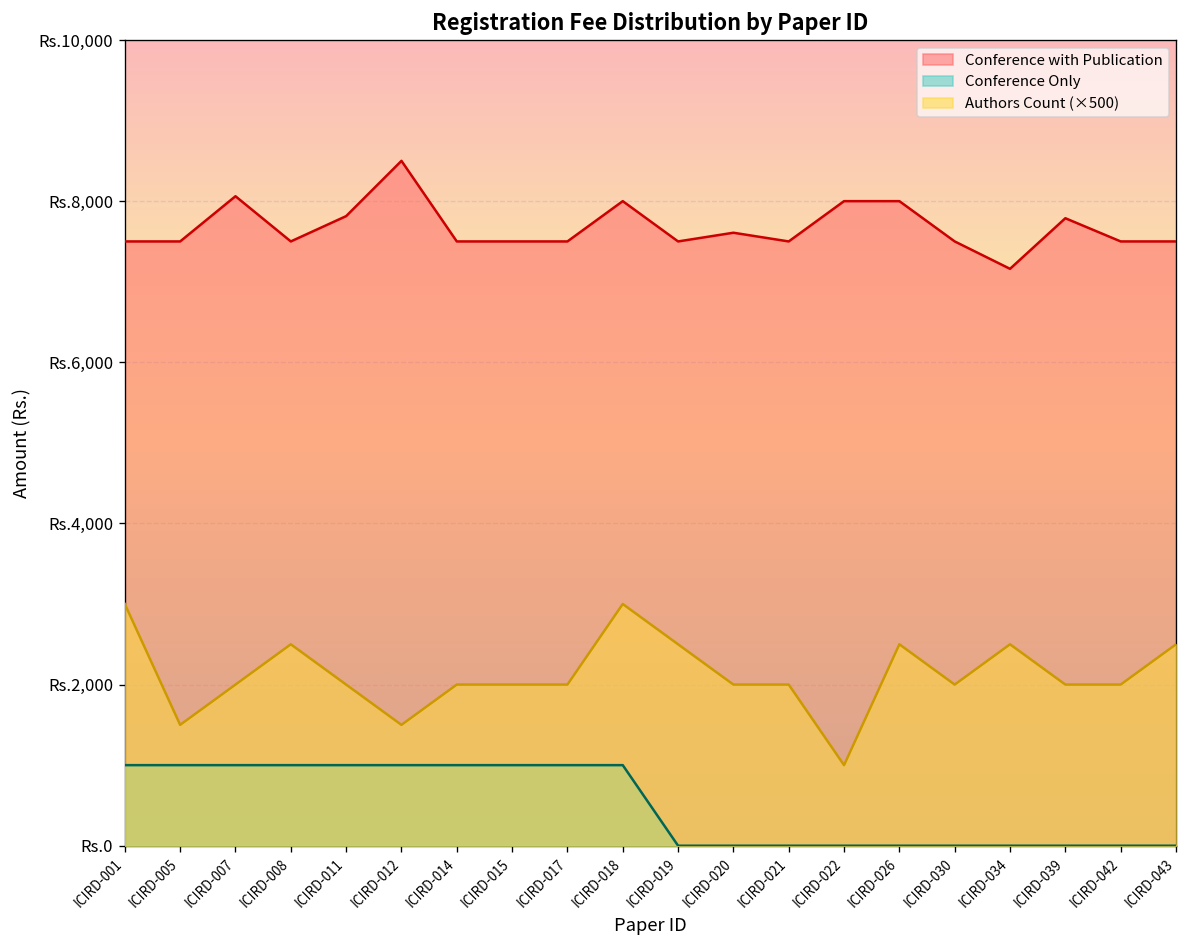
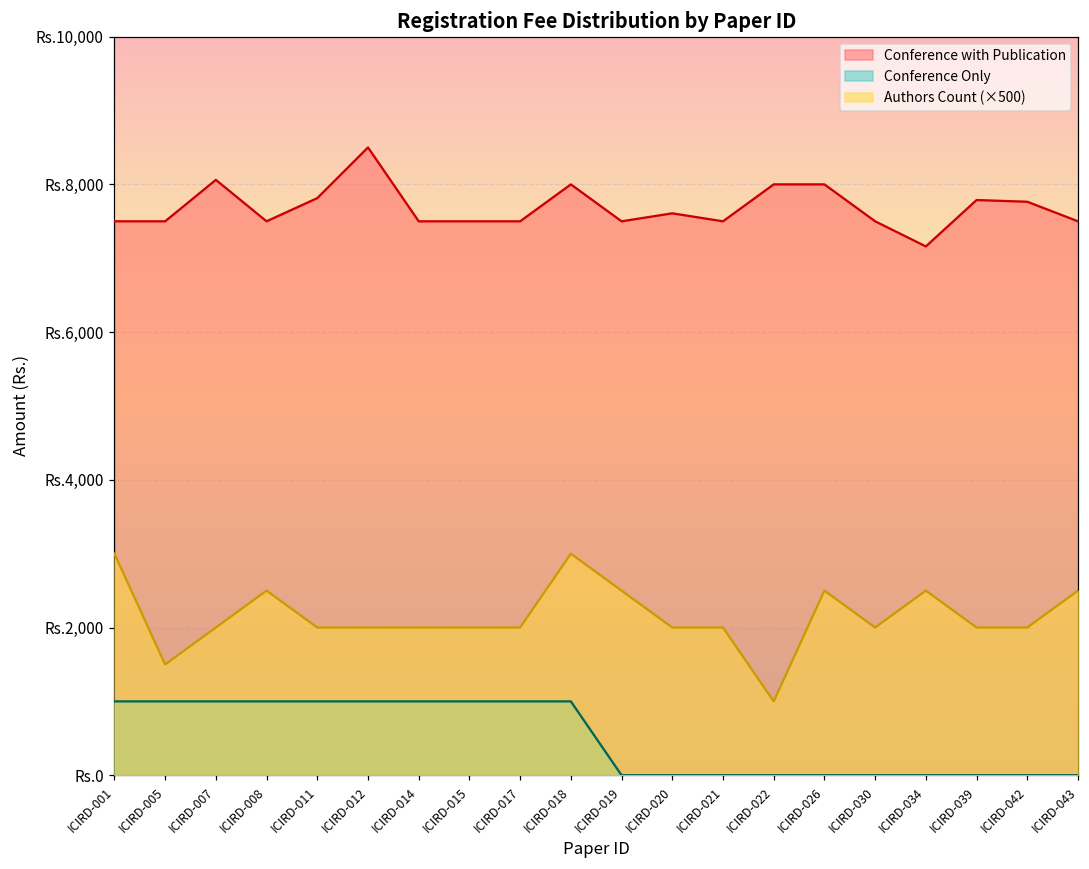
Authors Count (×500), ICIRD-012: Rs.1,500 -> Rs.2,000
Conference with Publication, ICIRD-042: Rs.7,500 -> Rs.7,800
